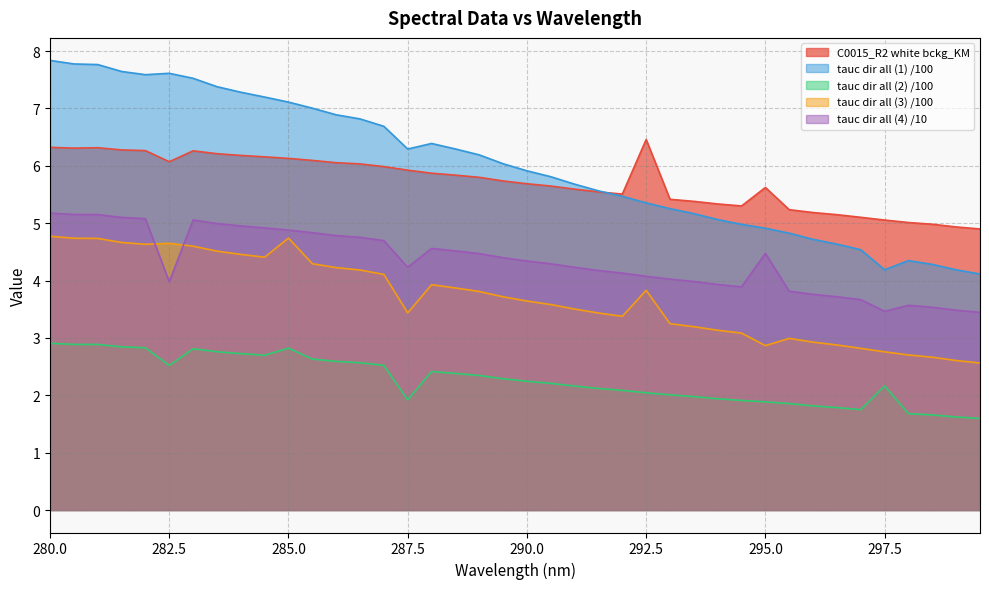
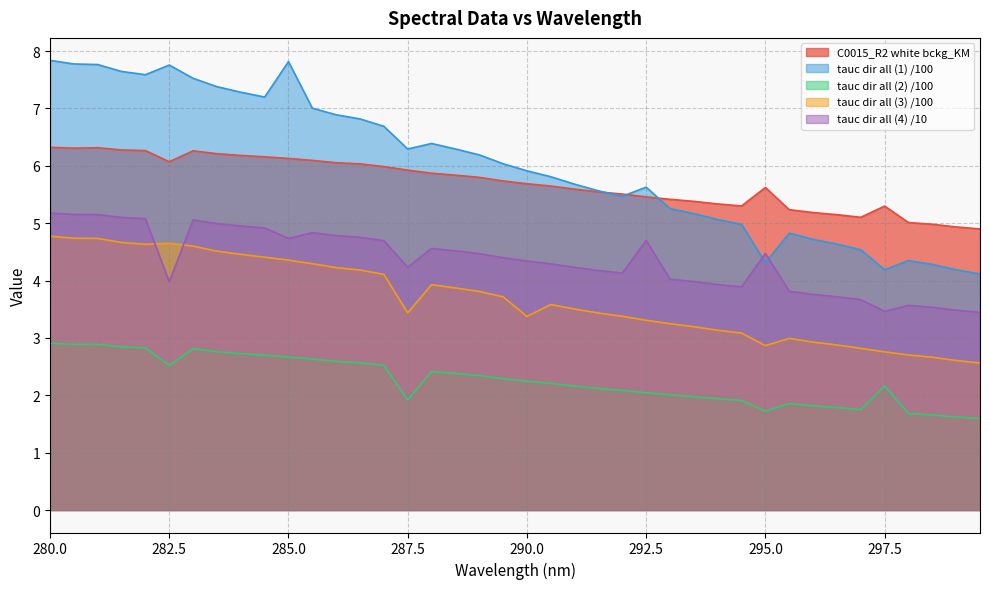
tauc dir all (1) /100, 282.5: 7.6 -> 7.8
tauc dir all (1) /100, 285.0: 7.1 -> 7.8
tauc dir all (2) /100, 285.0: 2.8 -> 2.7
tauc dir all (3) /100, 285.0: 4.7 -> 4.4
tauc dir all (4) /10, 285.0: 4.9 -> 4.7
tauc dir all (3) /100, 290.0: 3.6 -> 3.4
C0015_R2 white bckg_KM, 292.5: 6.5 -> 5.5
tauc dir all (1) /100, 292.5: 5.4 -> 5.6
tauc dir all (3) /100, 292.5: 3.8 -> 3.3
tauc dir all (4) /10, 292.5: 4.1 -> 4.7
tauc dir all (1) /100, 295.0: 4.9 -> 4.3
tauc dir all (2) /100, 295.0: 1.9 -> 1.7
C0015_R2 white bckg_KM, 297.5: 5.1 -> 5.3
